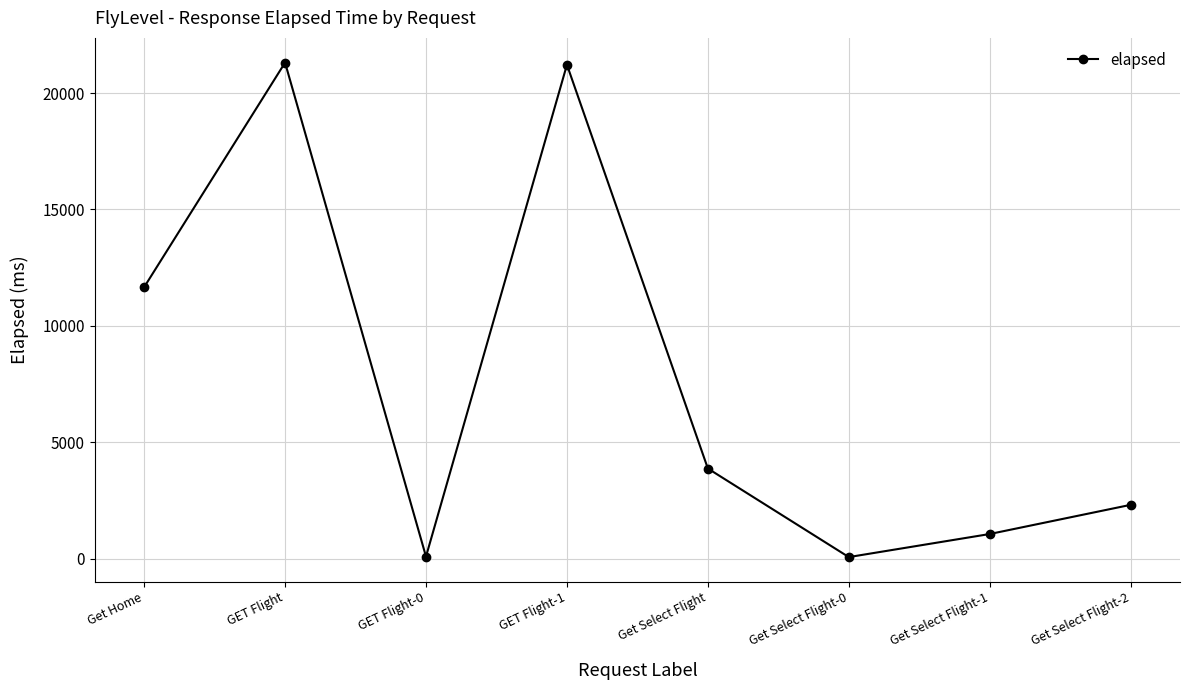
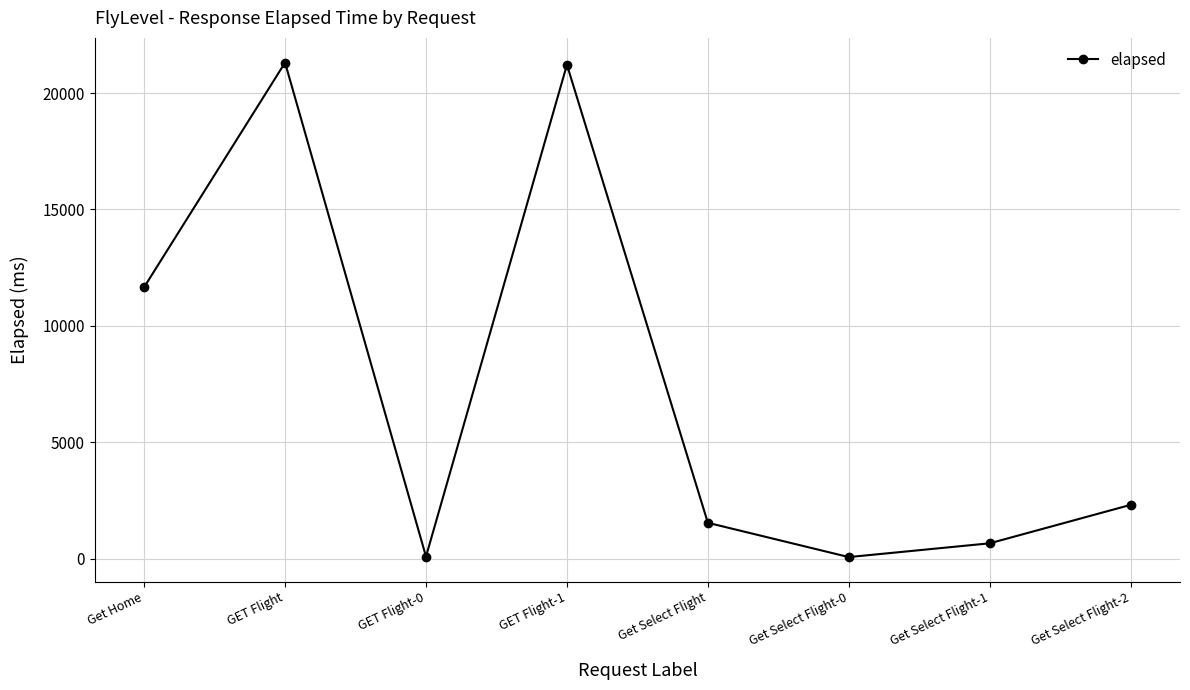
Get Select Flight: 3900 -> 1500
Get Select Flight-1: 1100 -> 700
